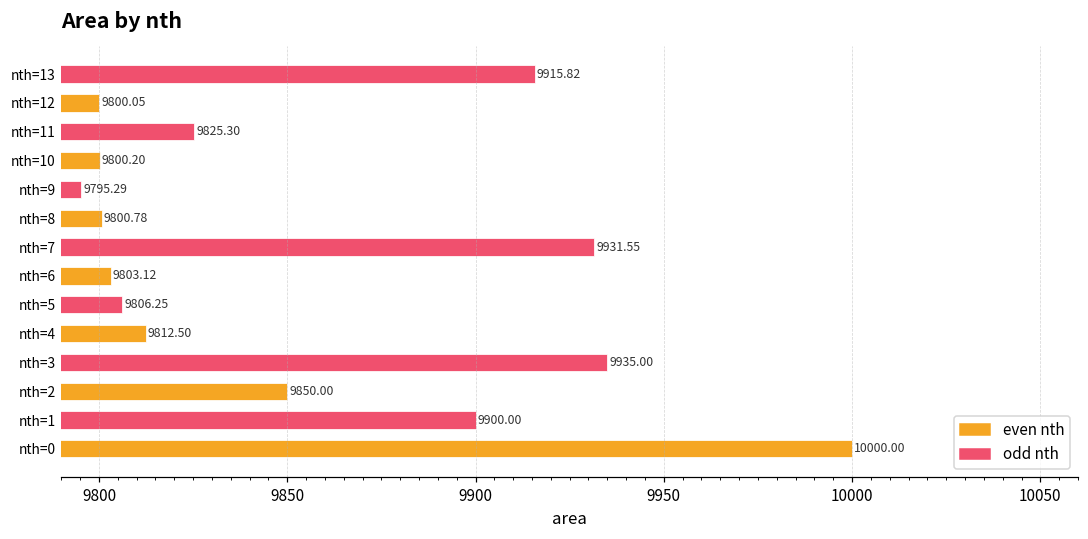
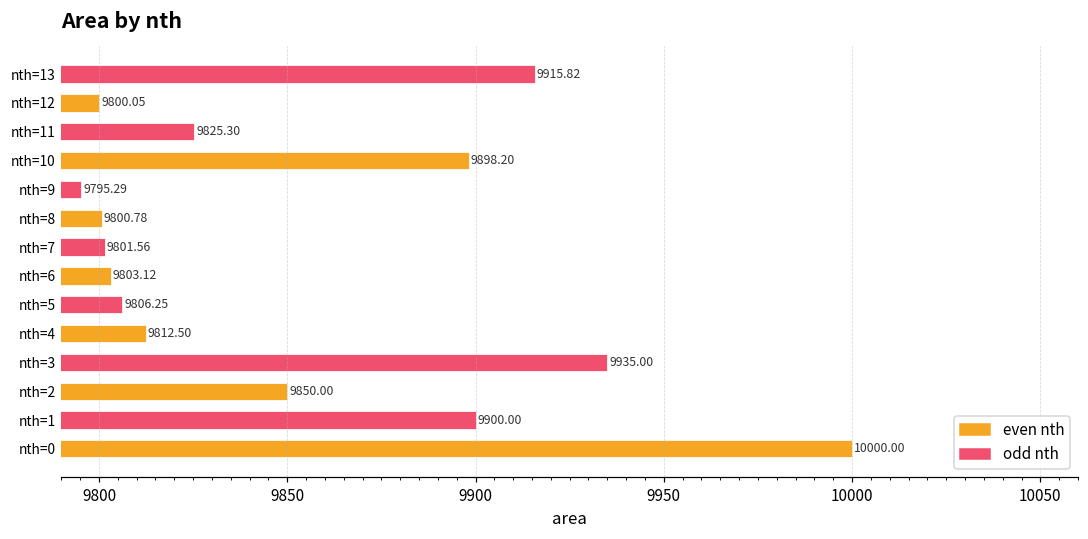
nth=10: 9800.20 -> 9898.20
nth=7: 9931.55 -> 9801.56
